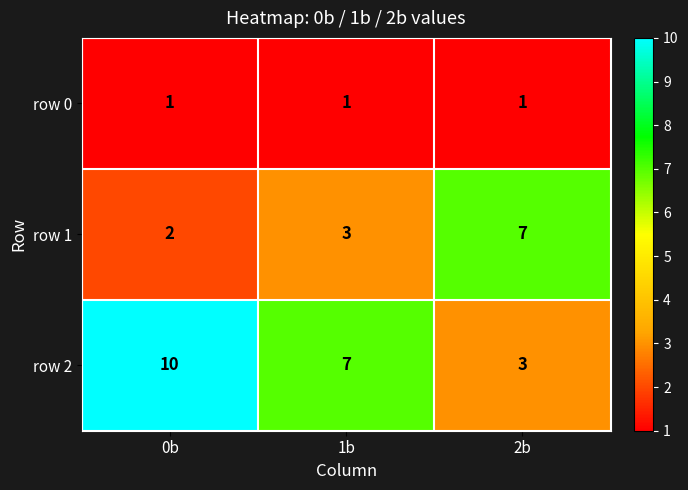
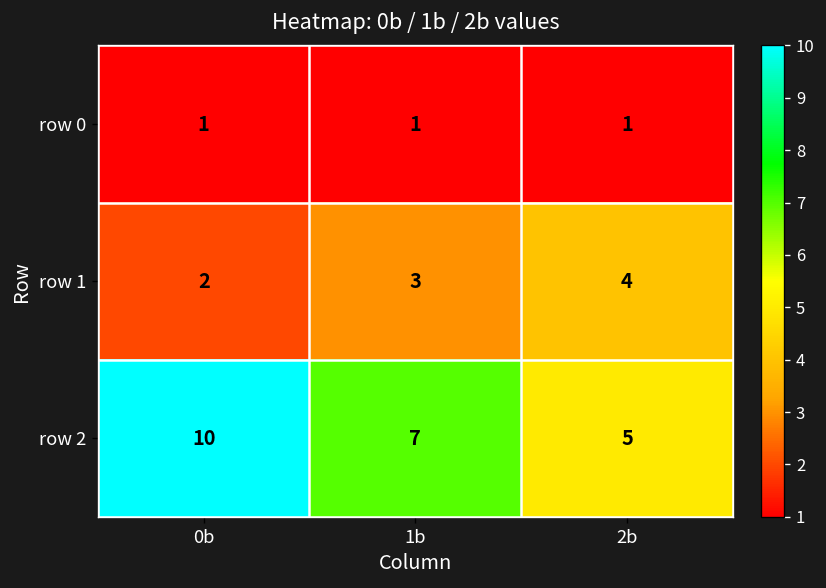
row 1, 2b: 7 -> 4
row 2, 2b: 3 -> 5
